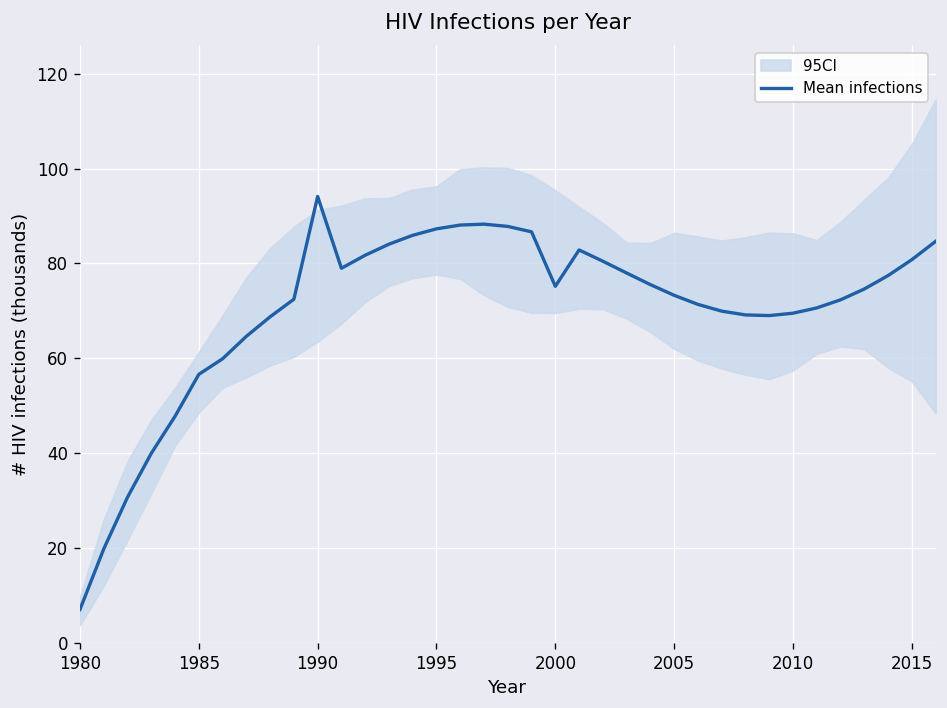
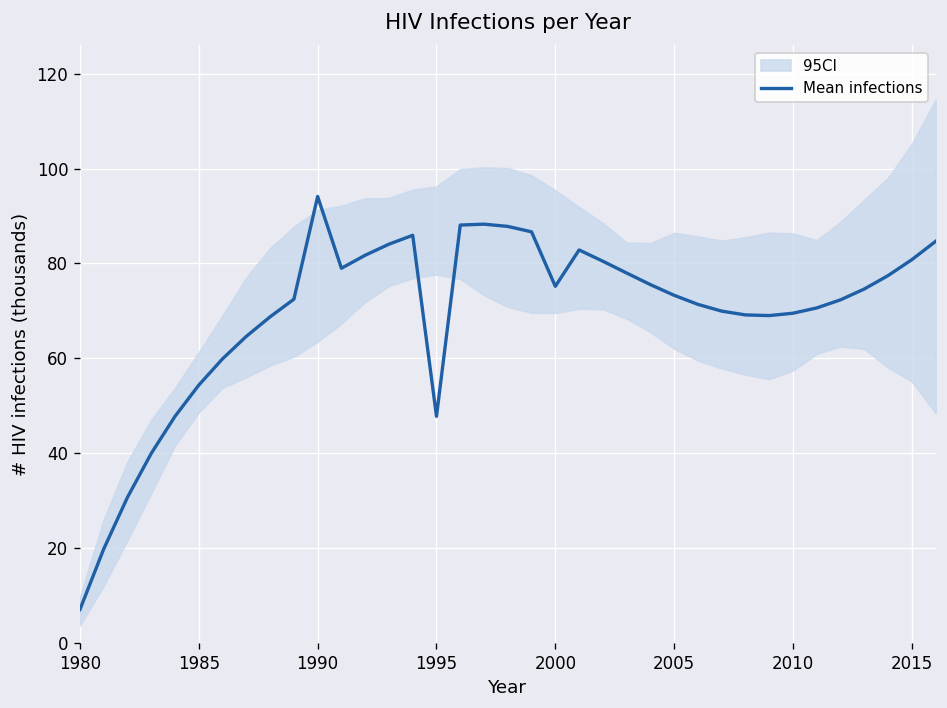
Mean infections, 1985: 57 -> 54
Mean infections, 1995: 87 -> 48
